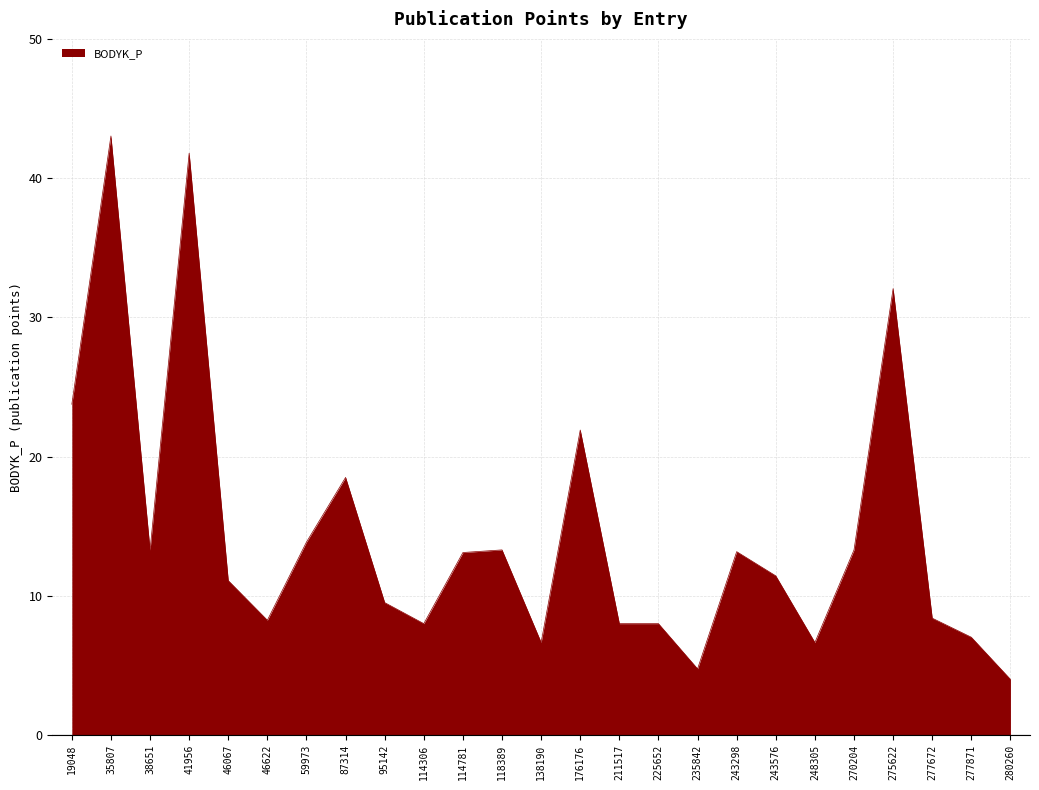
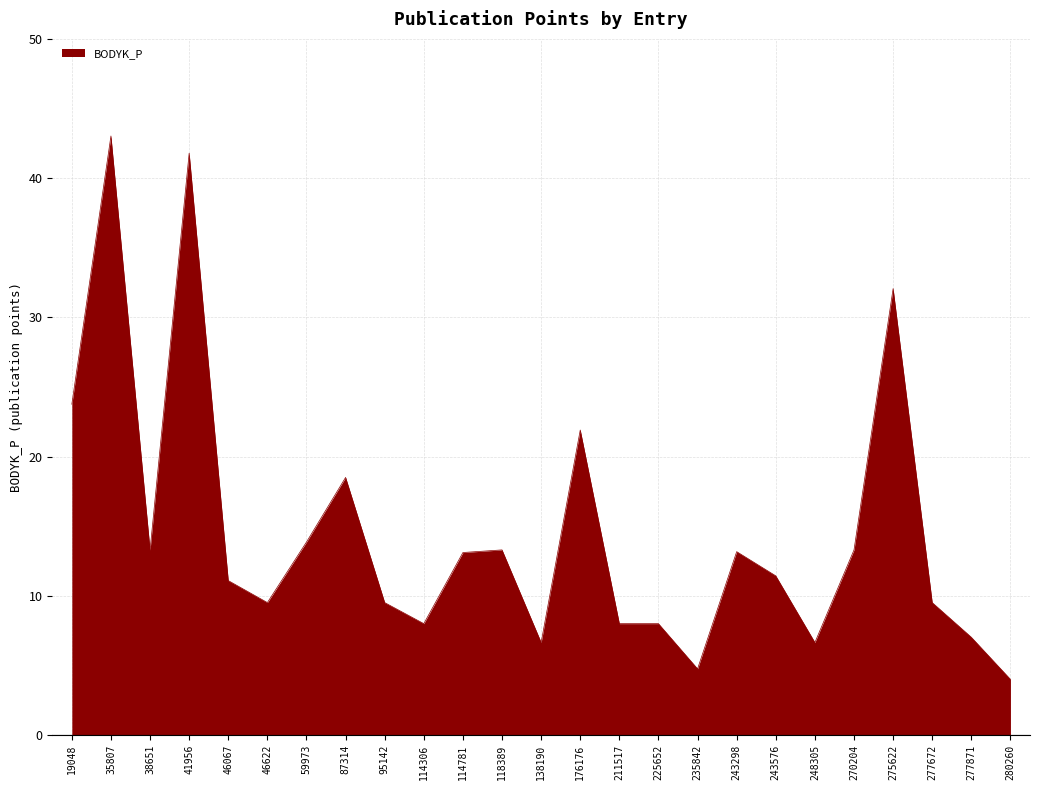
46622: 8.2 -> 9.5
277672: 8.4 -> 9.5
